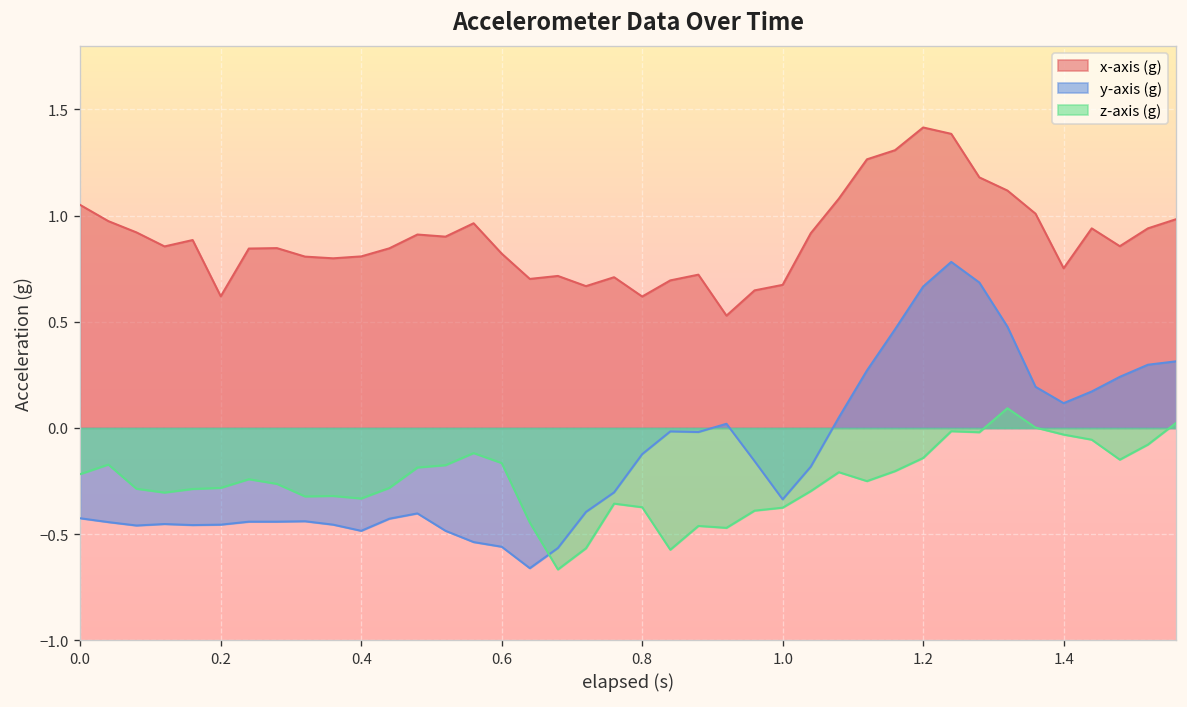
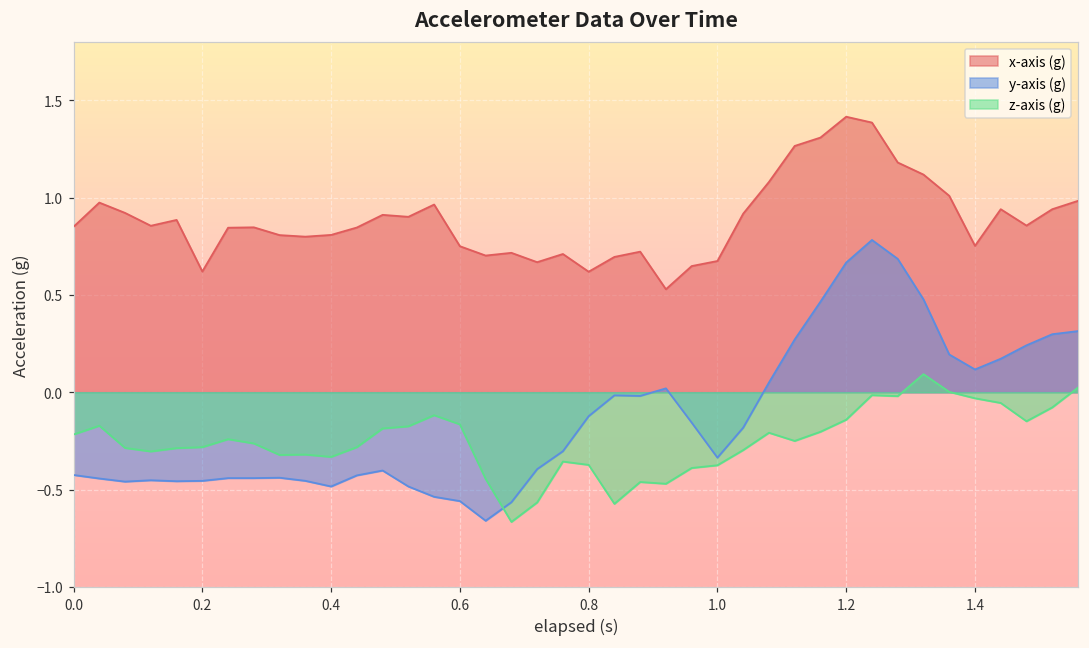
x-axis (g), 0.0: 1.05 -> 0.85
x-axis (g), 0.6: 0.82 -> 0.75
